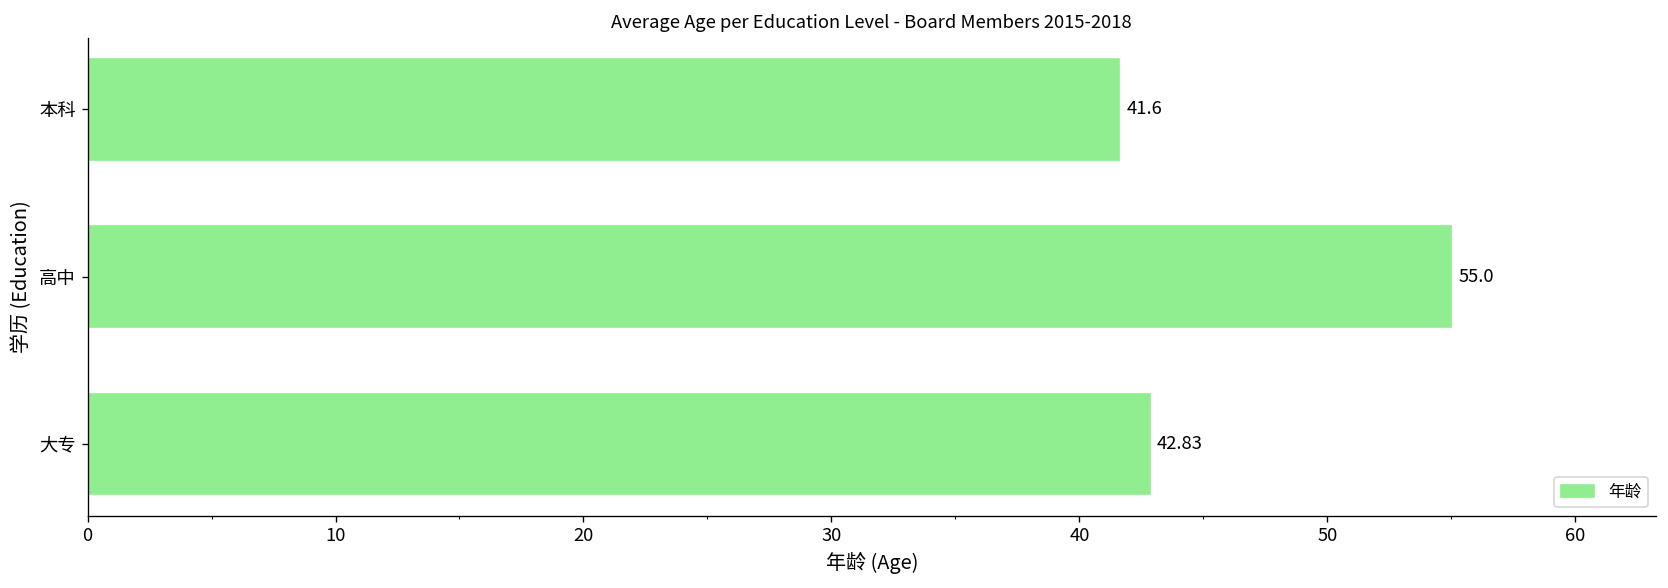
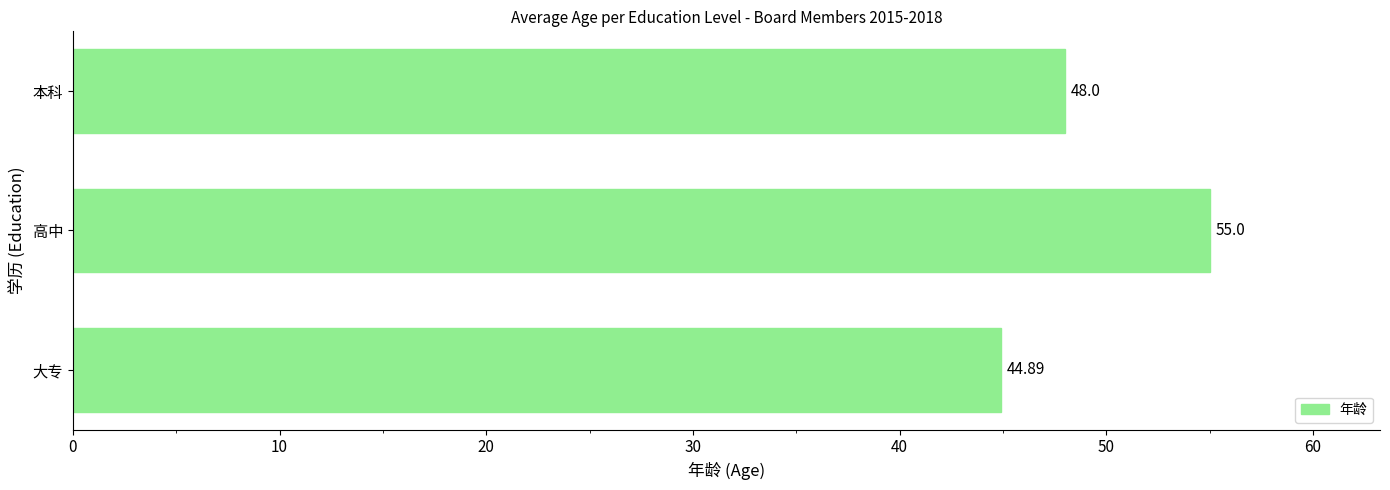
本科: 41.6 -> 48.0
大专: 42.83 -> 44.89
